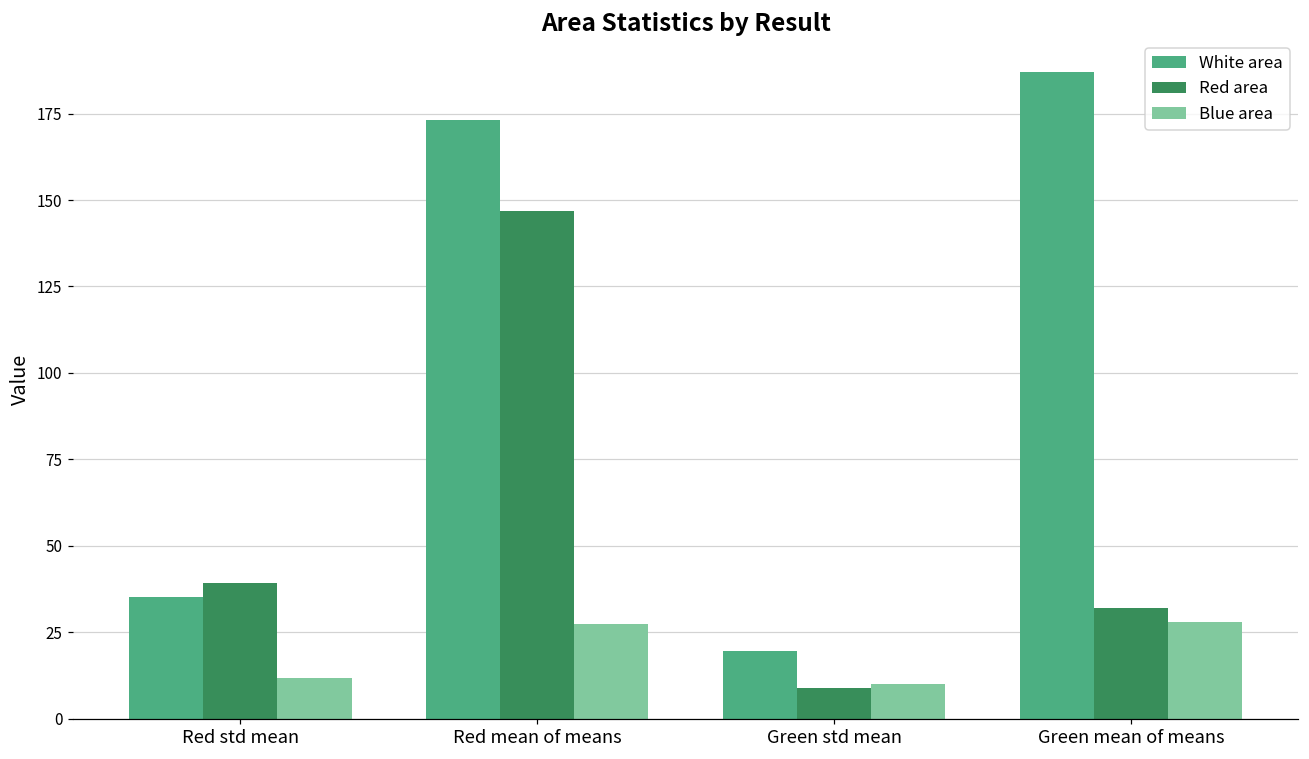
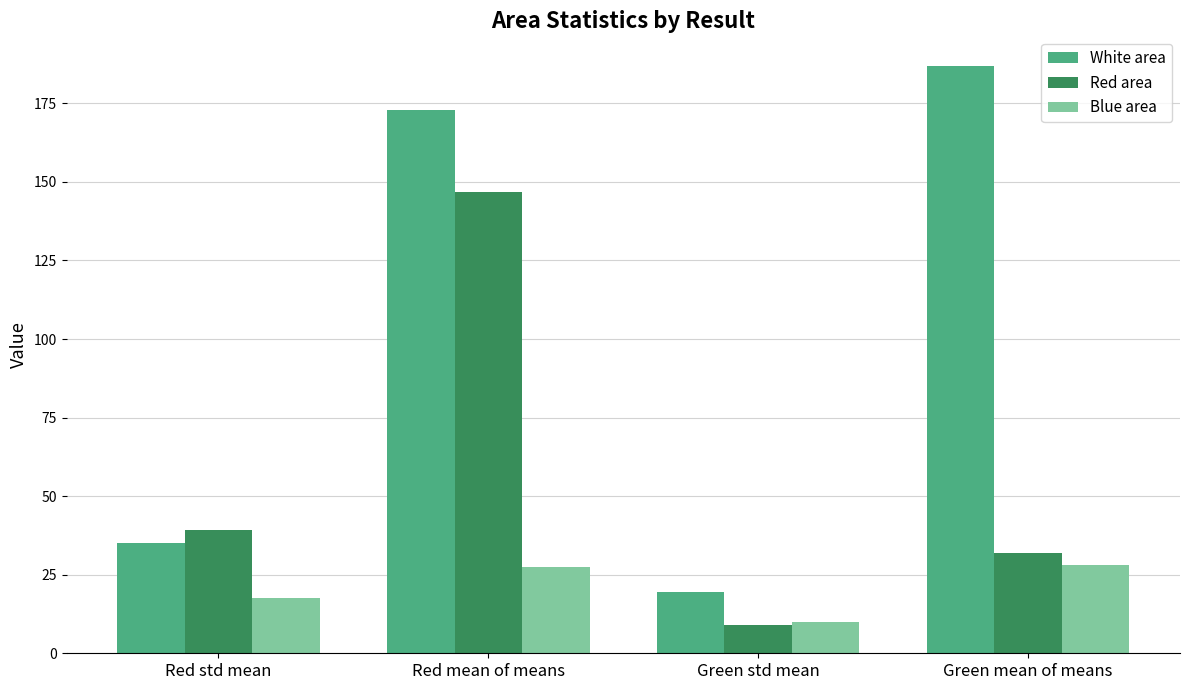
Blue area, Red std mean: 12 -> 18
